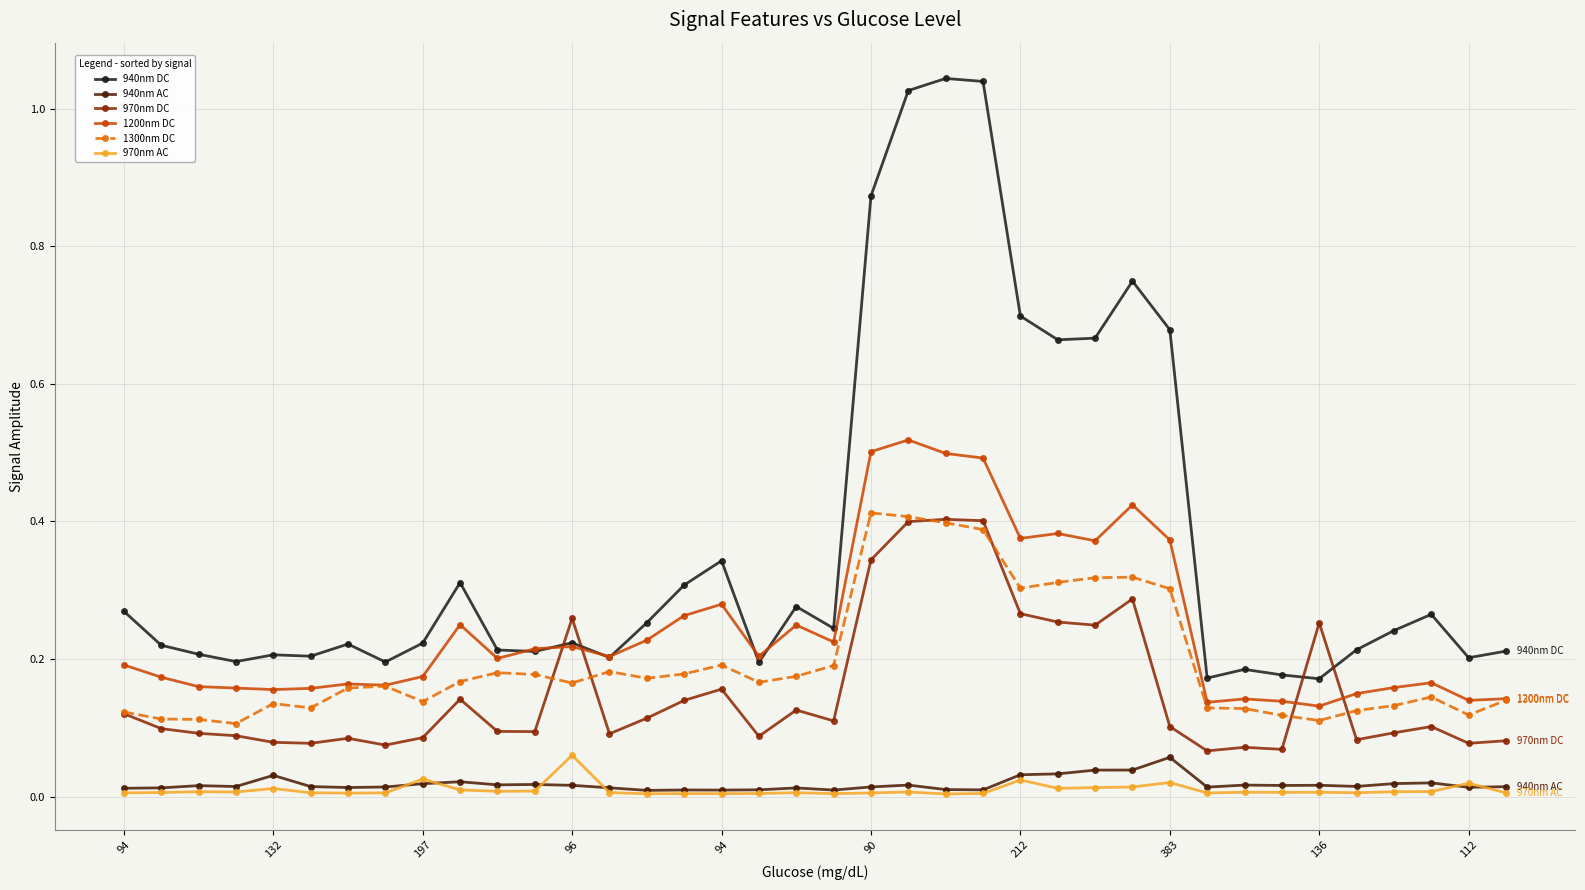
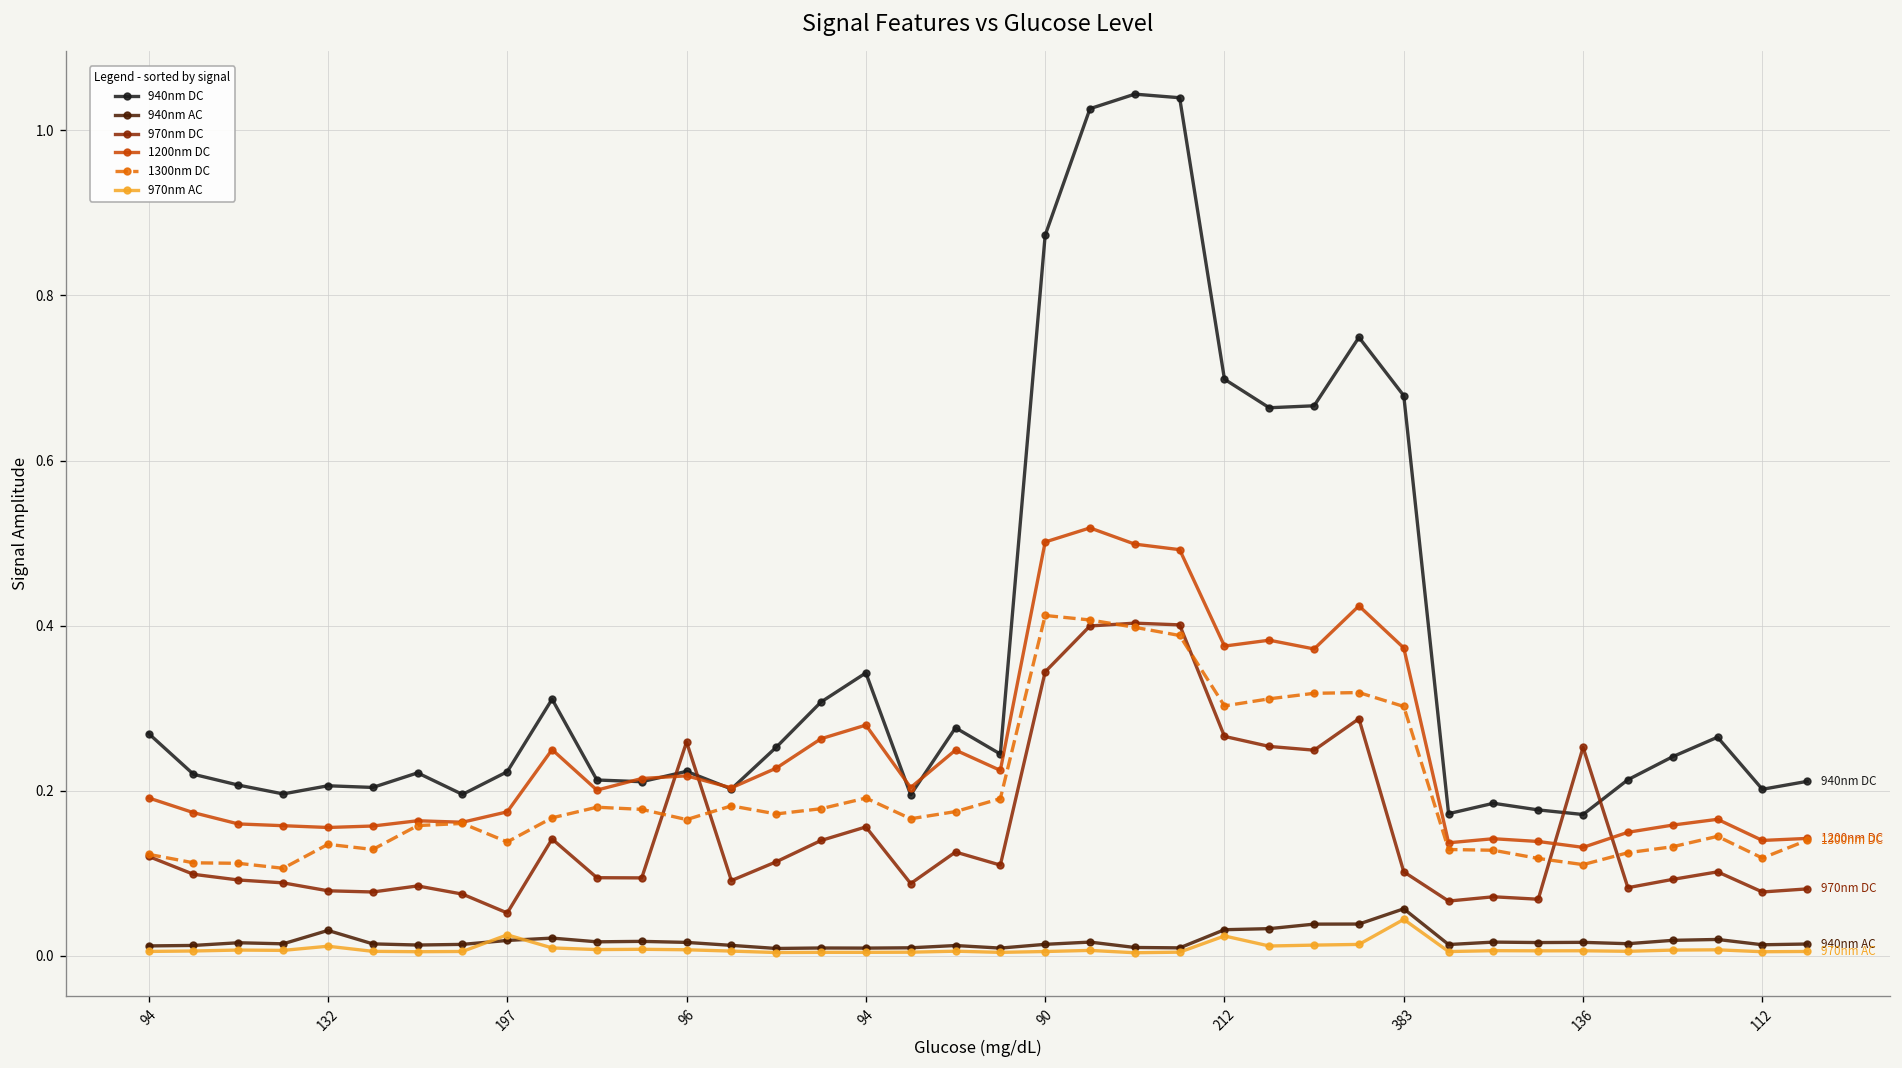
970nm DC, 197: 0.09 -> 0.05
970nm AC, 96: 0.06 -> 0.01
970nm AC, 383: 0.02 -> 0.04
970nm AC, 112: 0.02 -> 0.01
